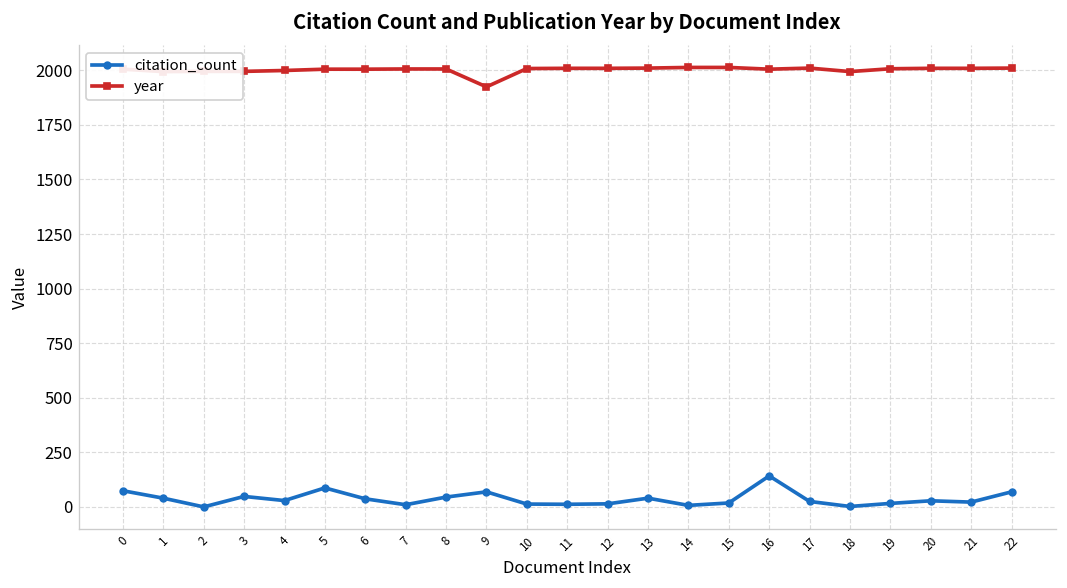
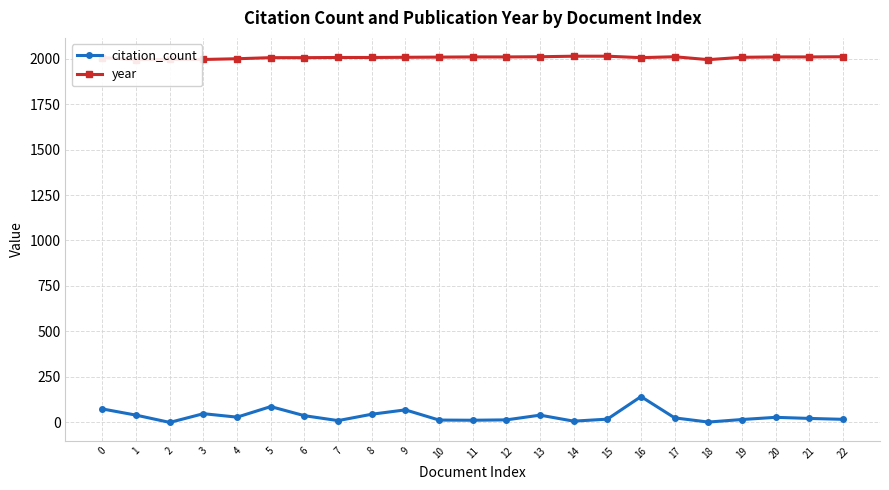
year, 9: 1920 -> 2010
citation_count, 22: 70 -> 20
